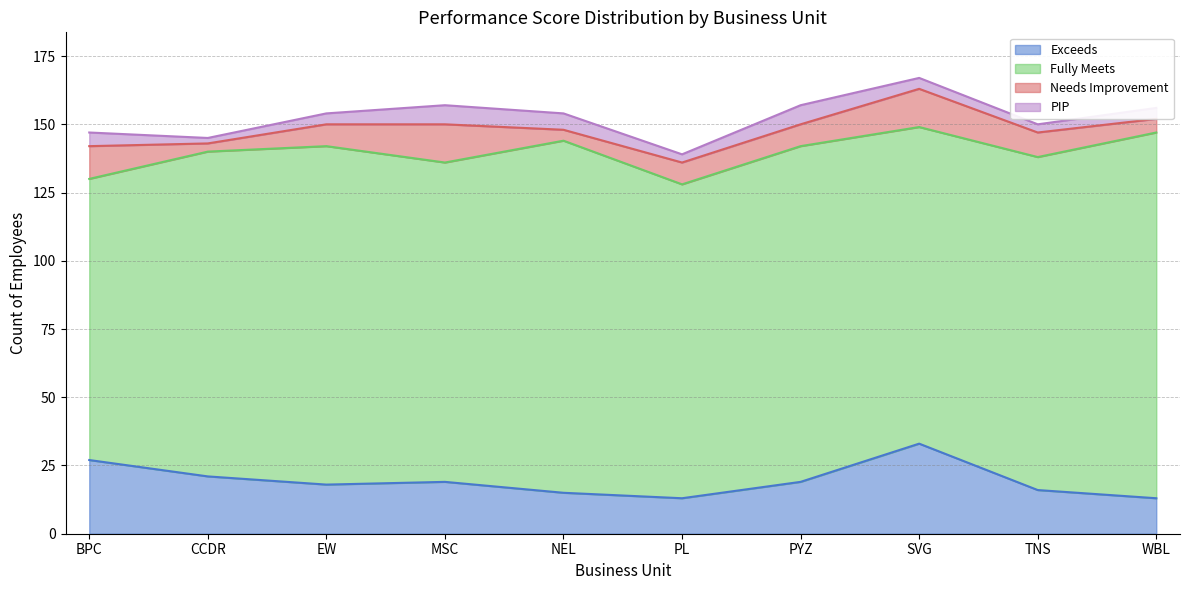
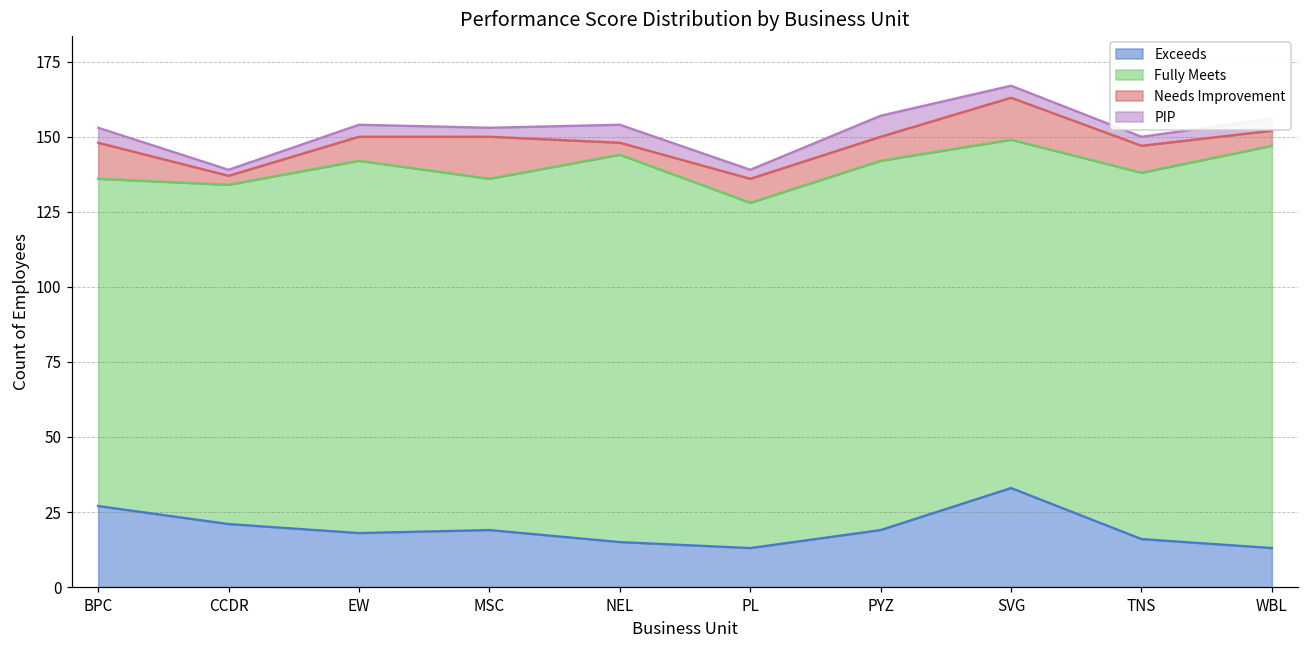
Fully Meets, BPC: 103 -> 109
Fully Meets, CCDR: 119 -> 113
PIP, MSC: 7 -> 3
